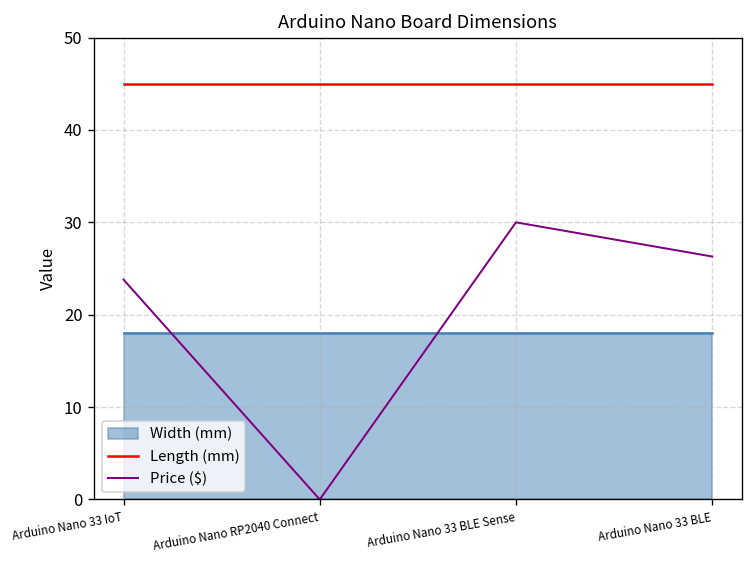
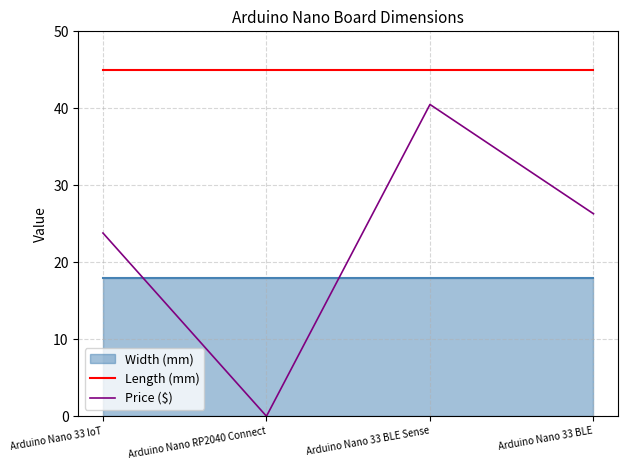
Price ($), Arduino Nano 33 BLE Sense: 30 -> 41
